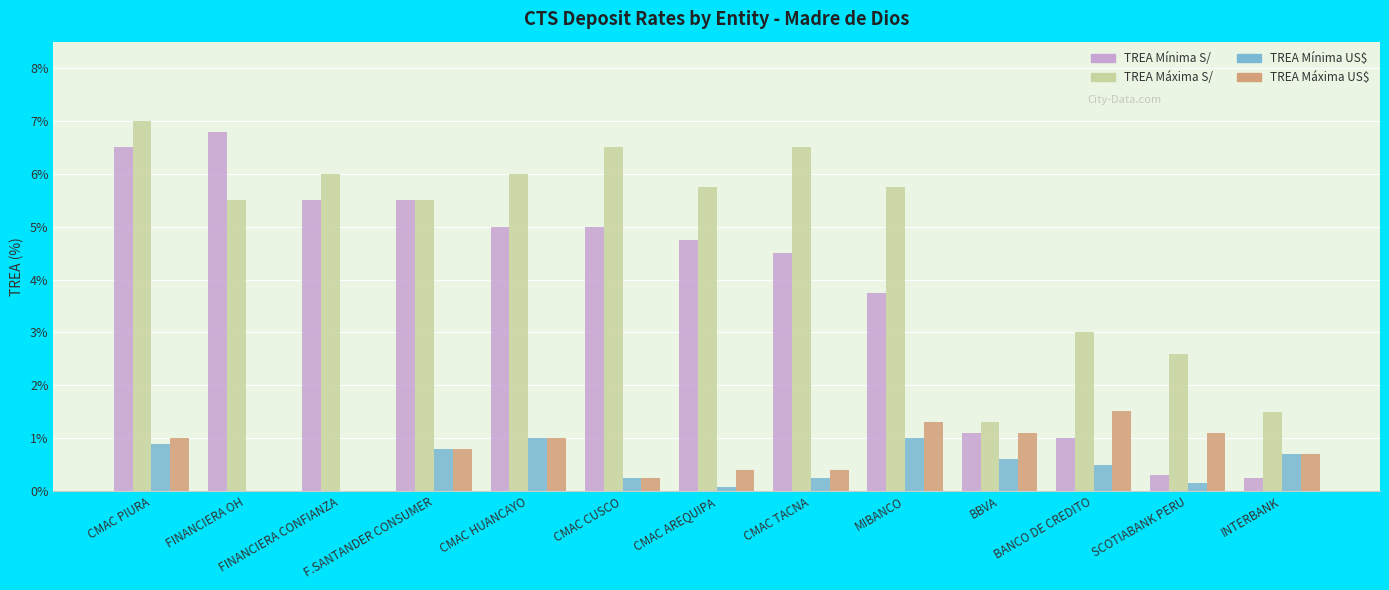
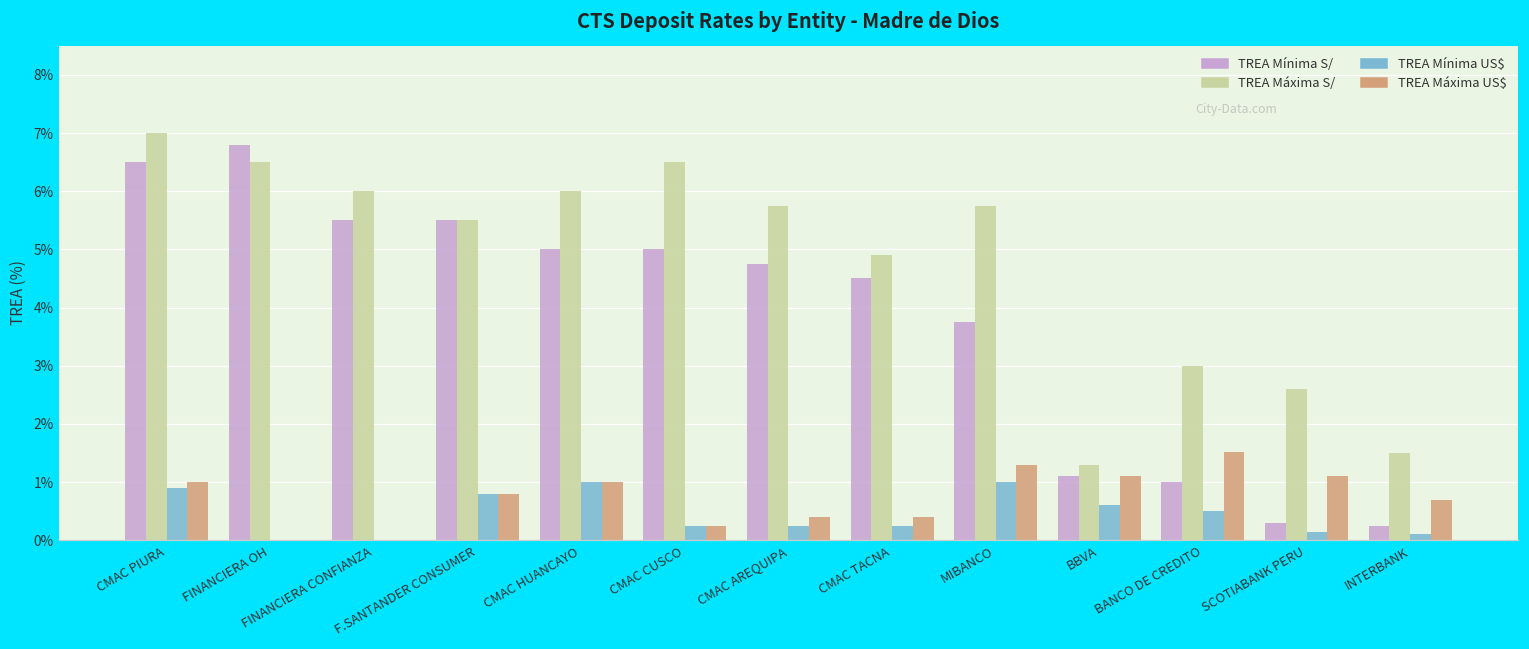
TREA Máxima S/, FINANCIERA OH: 5.5% -> 6.5%
TREA Mínima US$, CMAC AREQUIPA: 0.1% -> 0.3%
TREA Máxima S/, CMAC TACNA: 6.5% -> 4.9%
TREA Mínima US$, INTERBANK: 0.7% -> 0.1%
